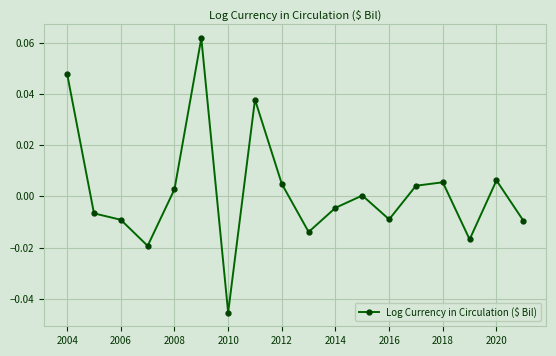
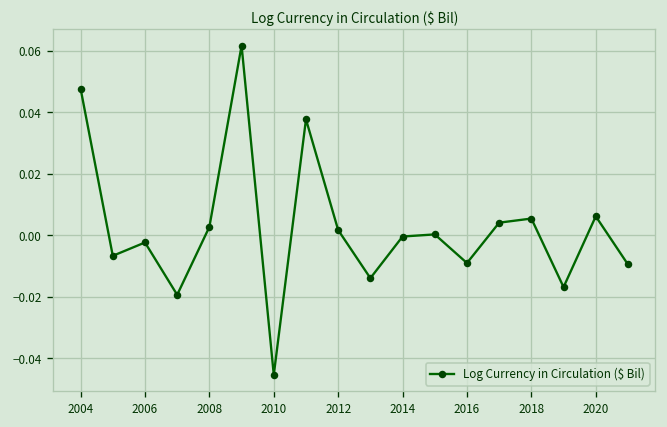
2006: -0.009 -> -0.002
2012: 0.005 -> 0.002
2014: -0.004 -> 0.000
